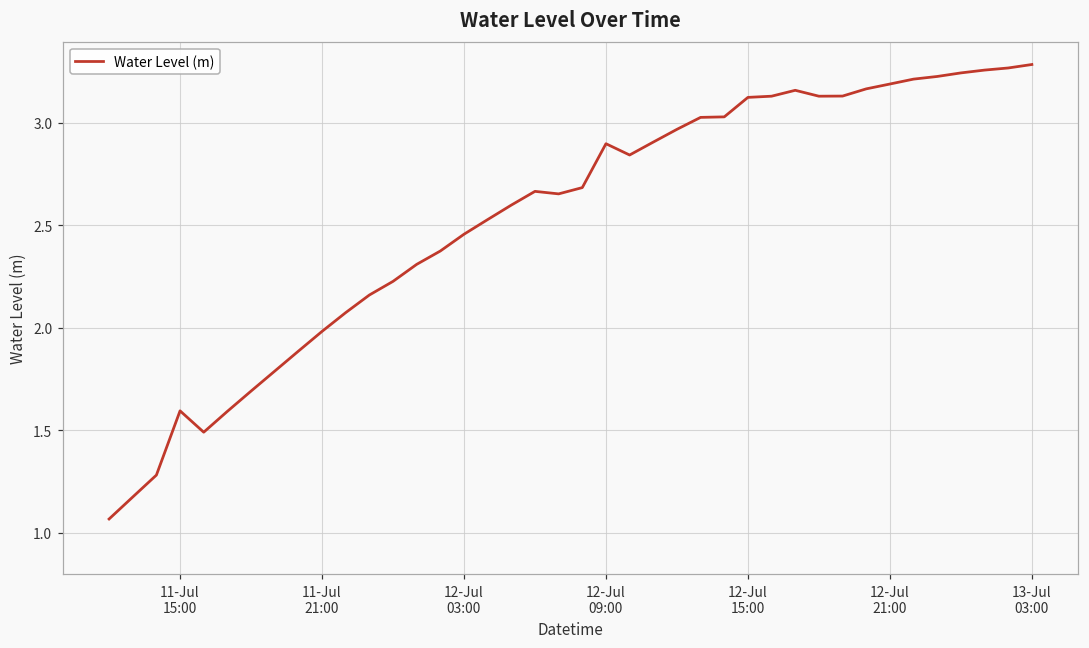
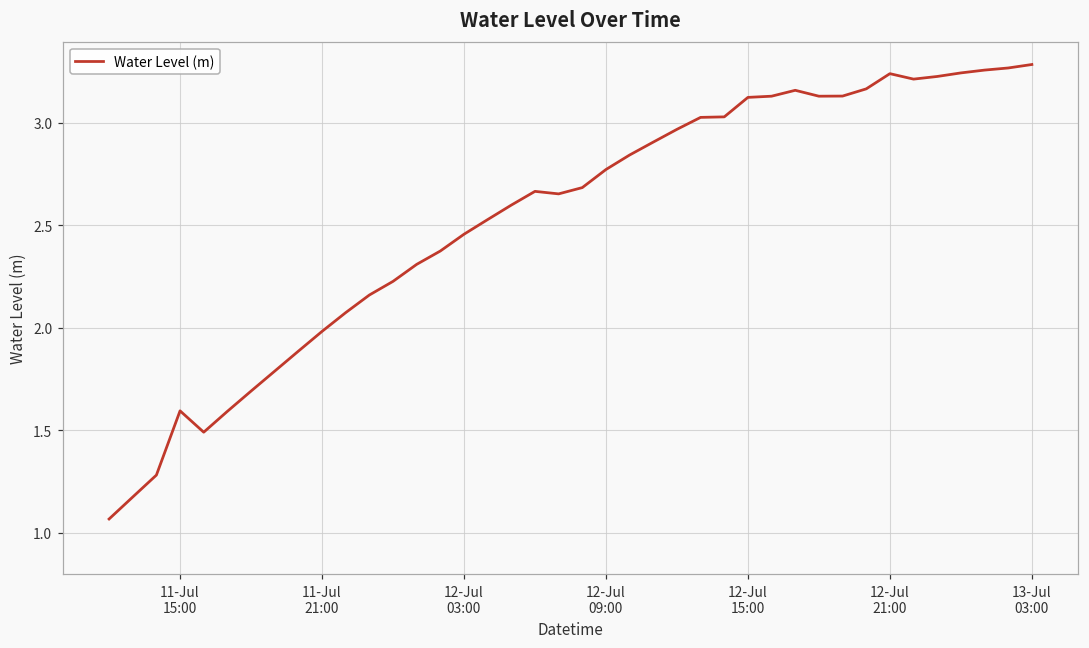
12-Jul 09:00: 2.90 -> 2.77
12-Jul 21:00: 3.19 -> 3.24
